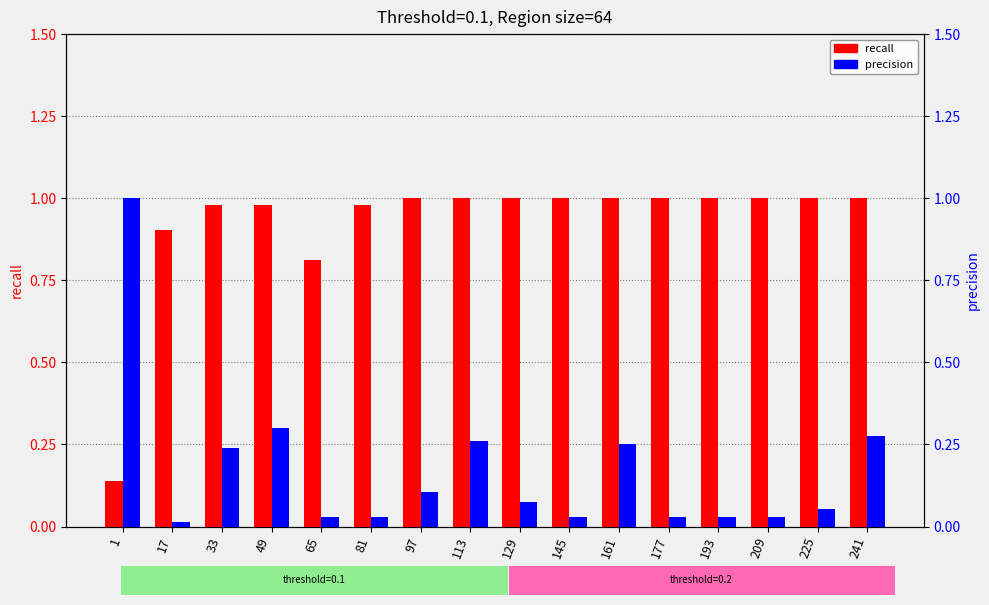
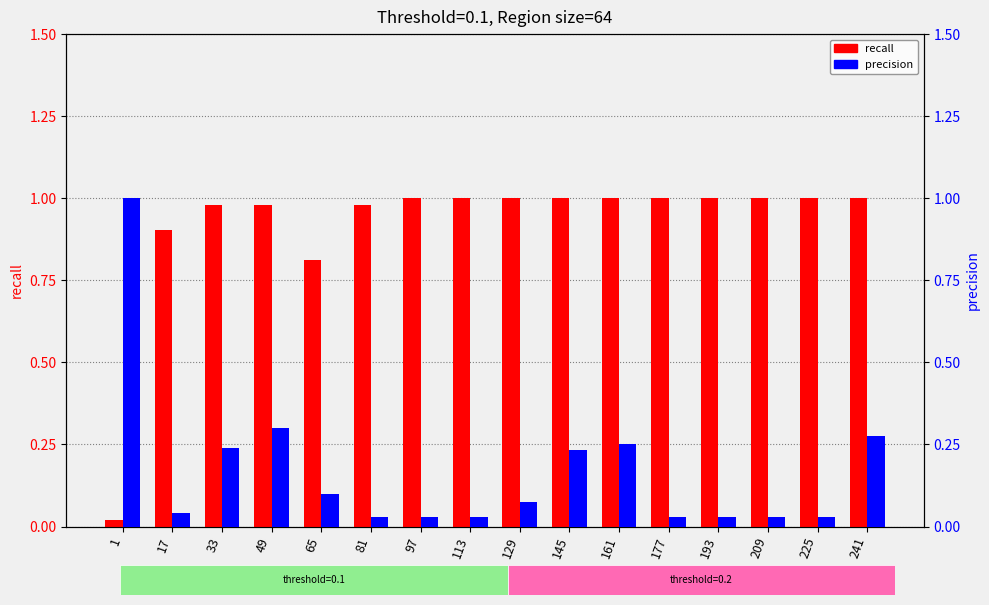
recall, 1: 0.14 -> 0.02
precision, 17: 0.01 -> 0.04
precision, 65: 0.03 -> 0.10
precision, 97: 0.10 -> 0.03
precision, 113: 0.26 -> 0.03
precision, 145: 0.03 -> 0.23
precision, 225: 0.05 -> 0.03
